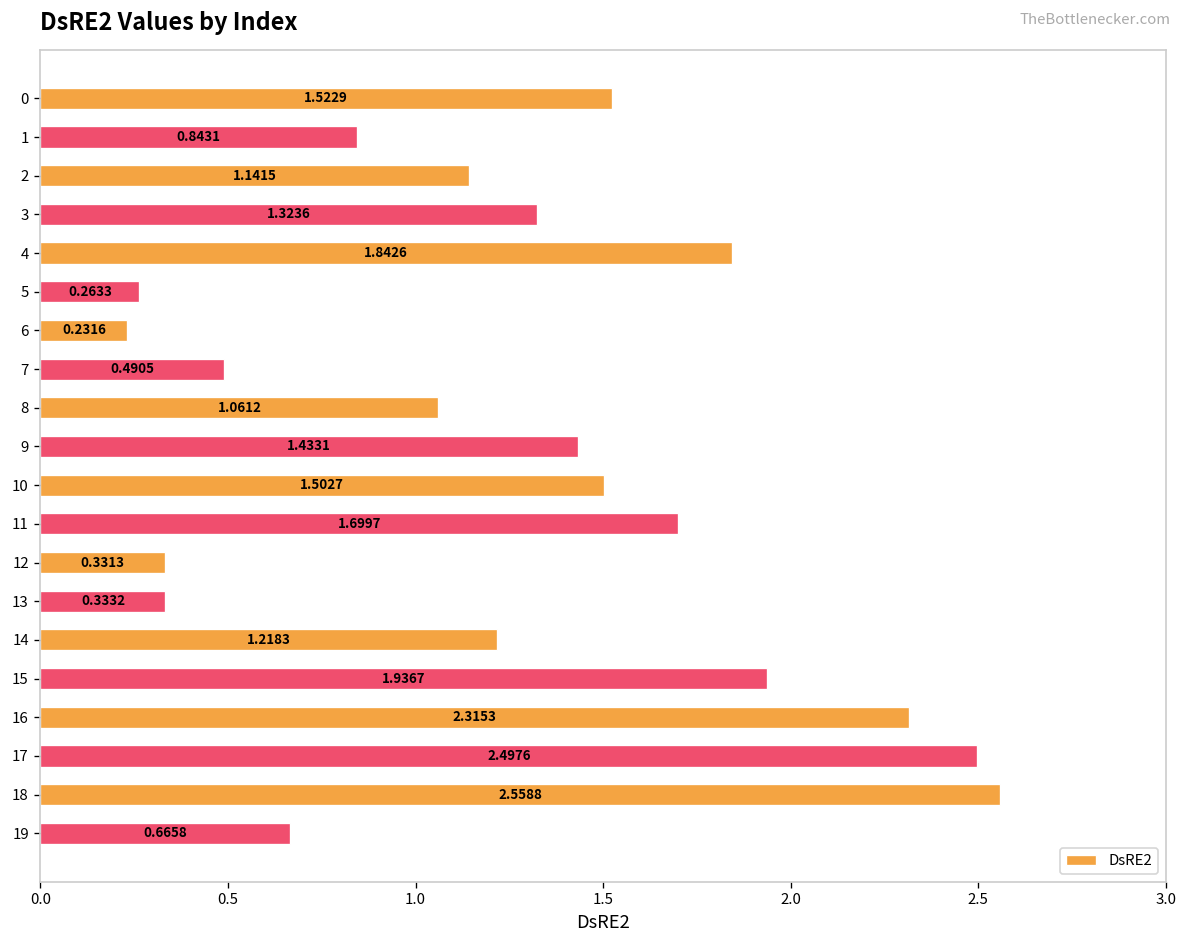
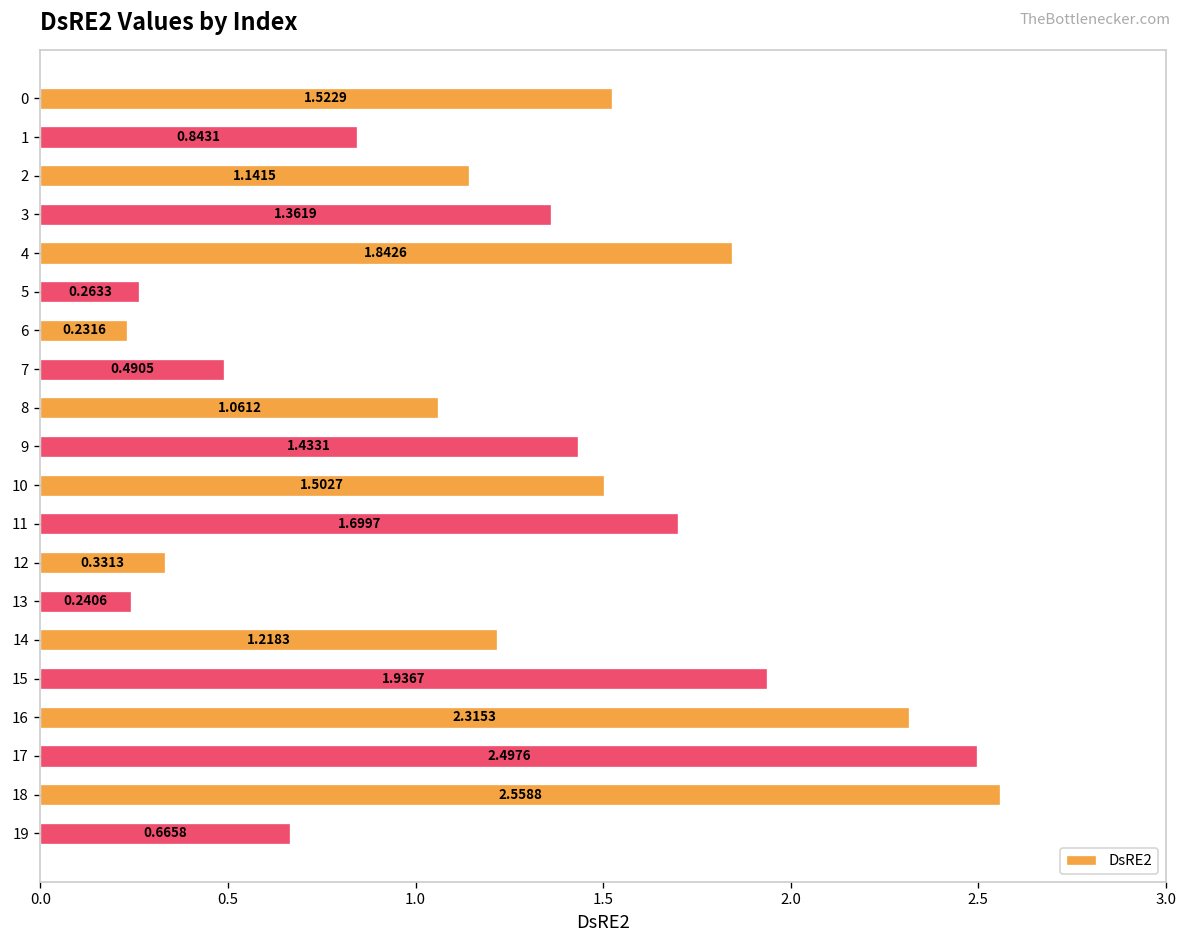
3: 1.3236 -> 1.3619
13: 0.3332 -> 0.2406
